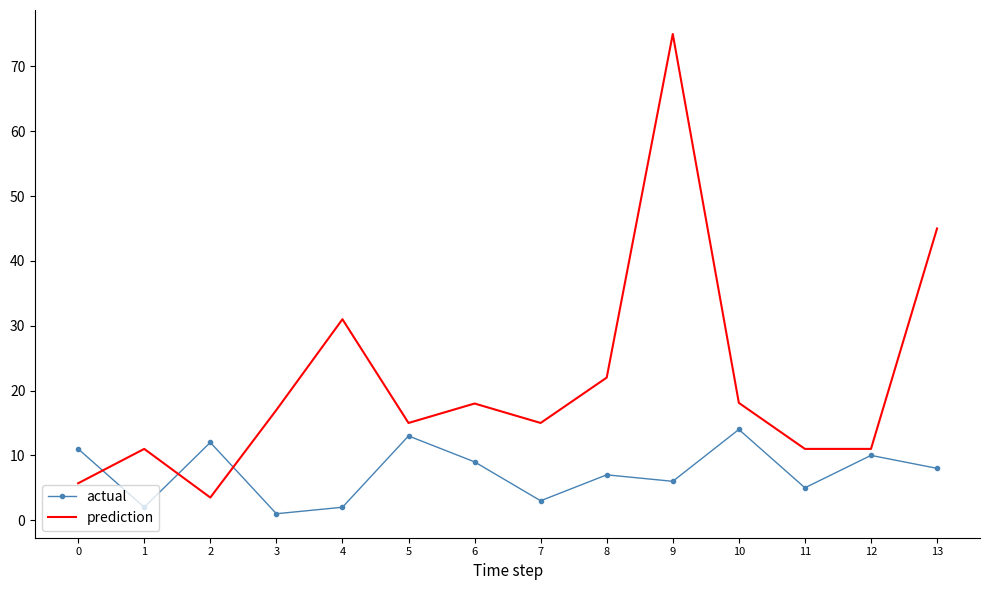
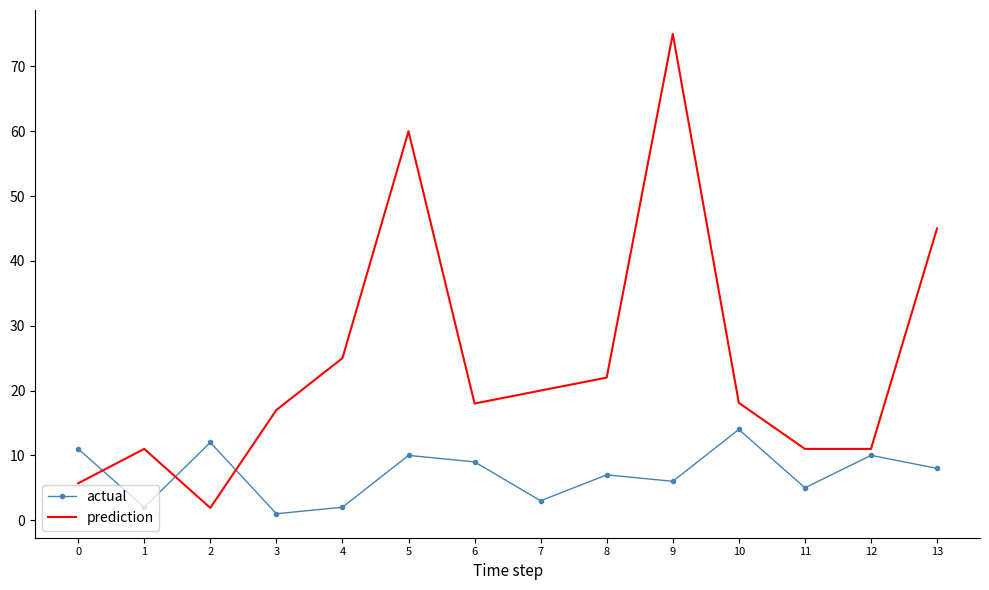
prediction, 2: 4 -> 2
prediction, 4: 31 -> 25
actual, 5: 13 -> 10
prediction, 5: 15 -> 60
prediction, 7: 15 -> 20
